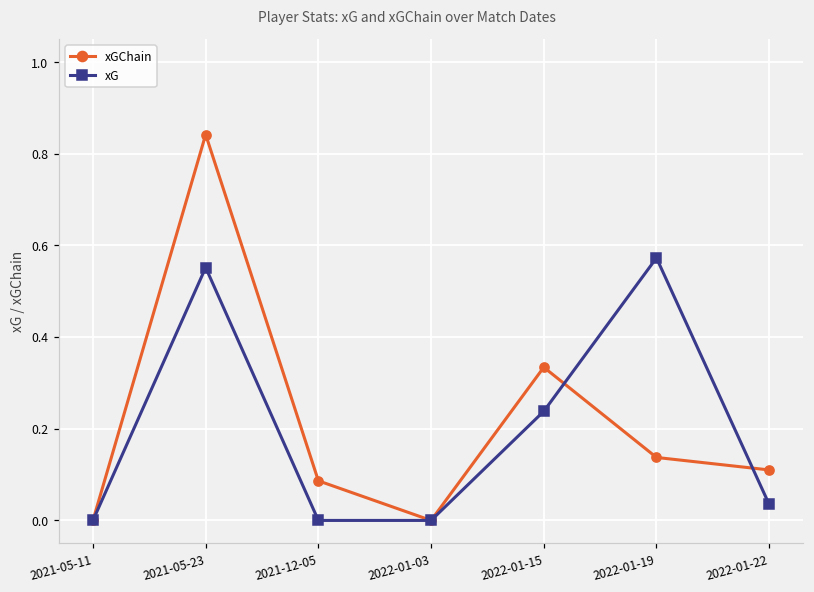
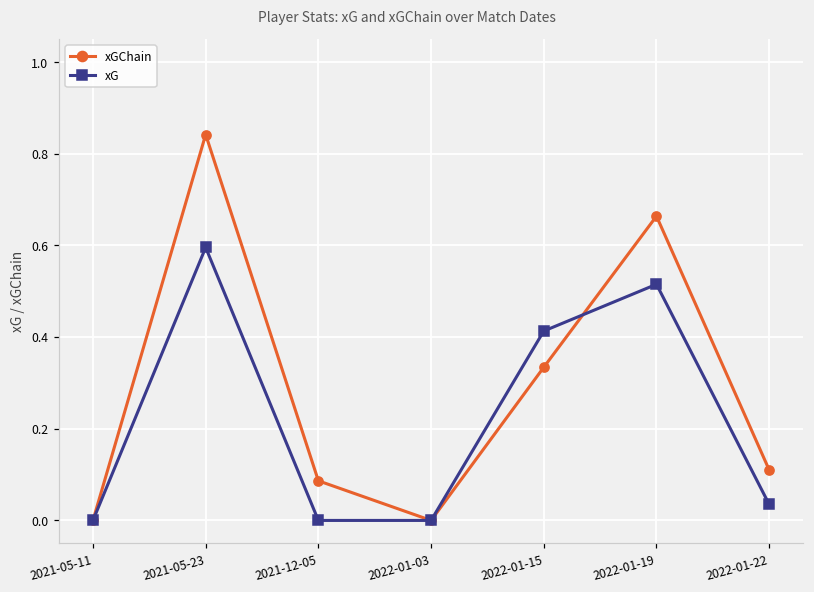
xG, 2021-05-23: 0.55 -> 0.60
xG, 2022-01-15: 0.24 -> 0.41
xGChain, 2022-01-19: 0.14 -> 0.66
xG, 2022-01-19: 0.57 -> 0.52
